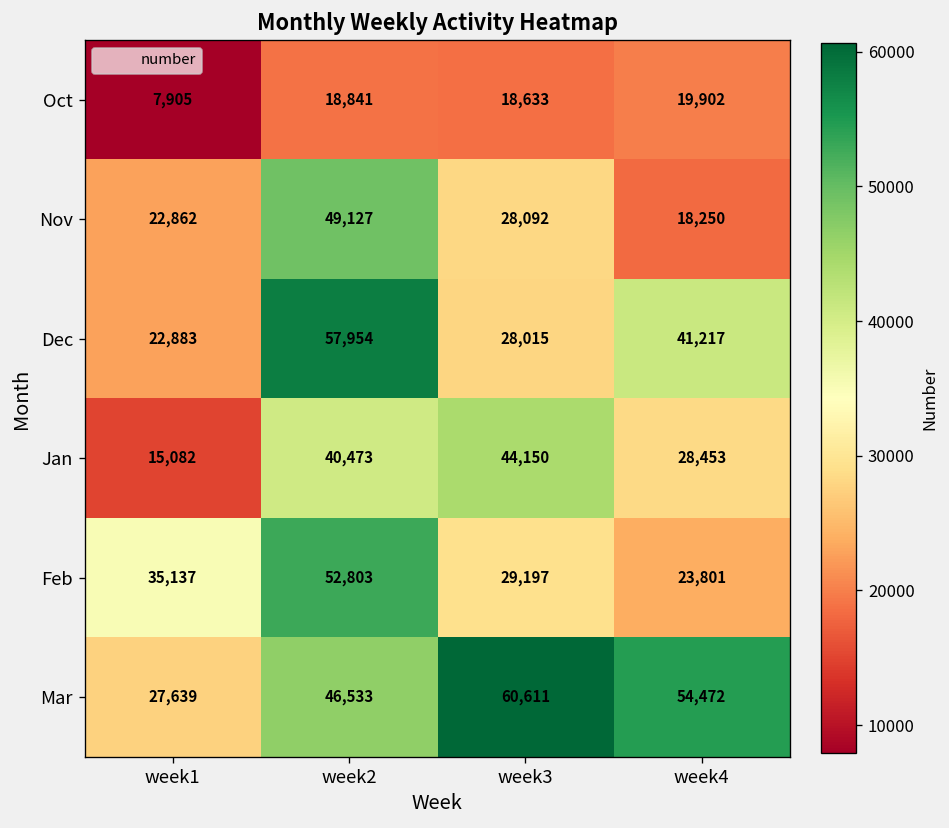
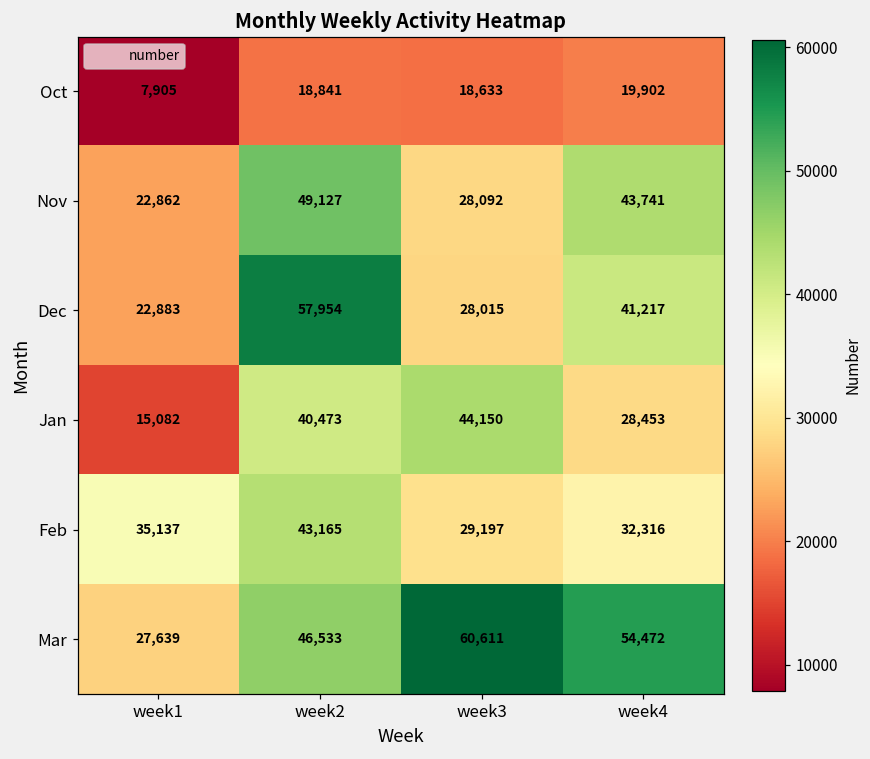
Nov, week4: 18,250 -> 43,741
Feb, week2: 52,803 -> 43,165
Feb, week4: 23,801 -> 32,316
